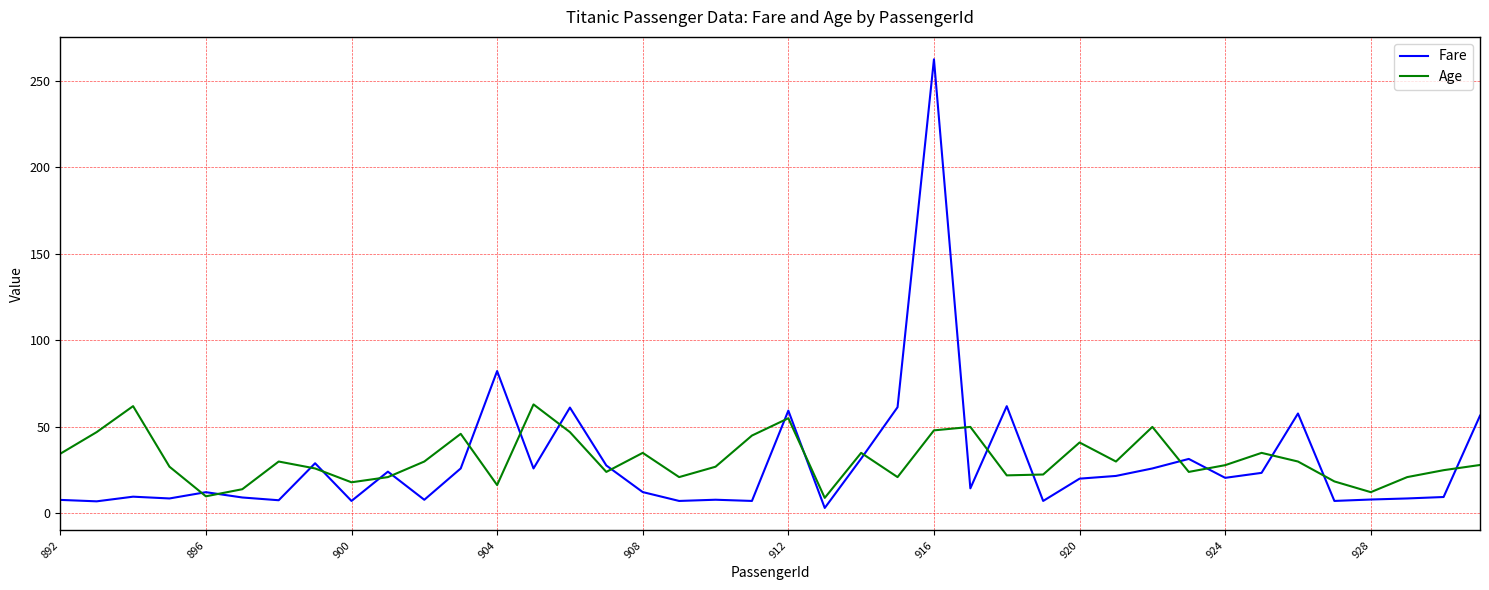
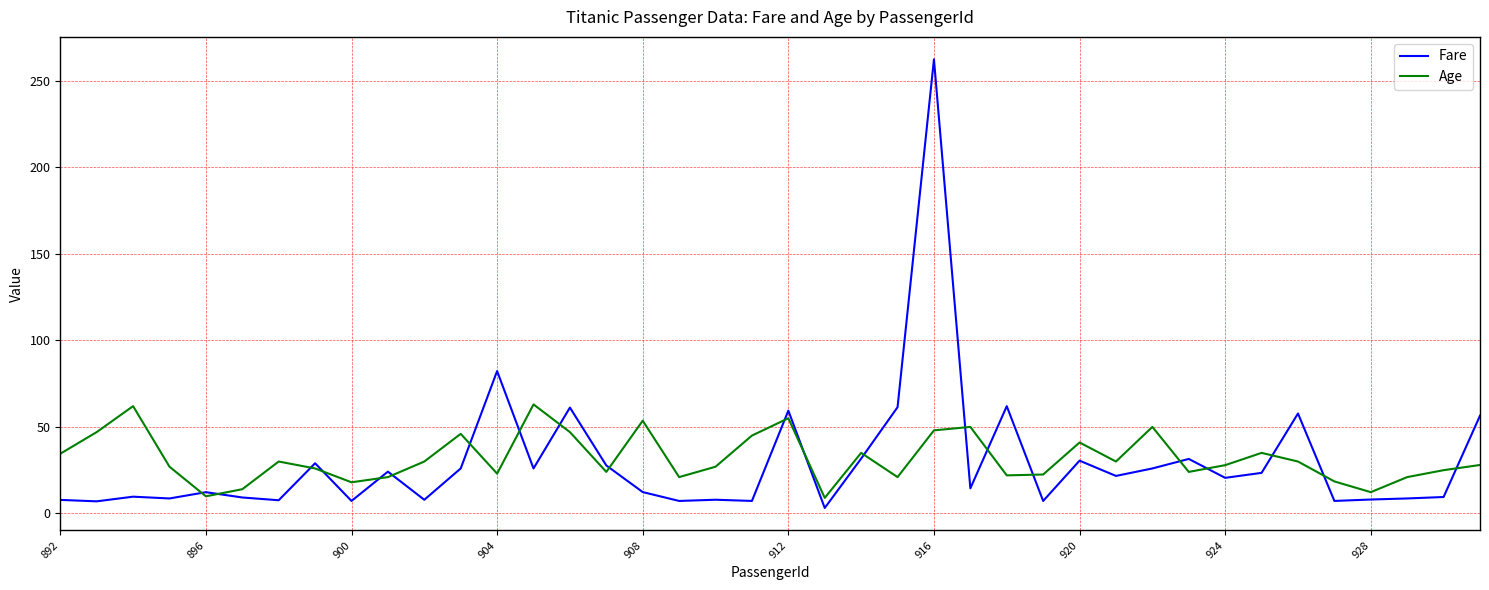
Age, 904: 16 -> 23
Age, 908: 35 -> 54
Fare, 920: 20 -> 31
